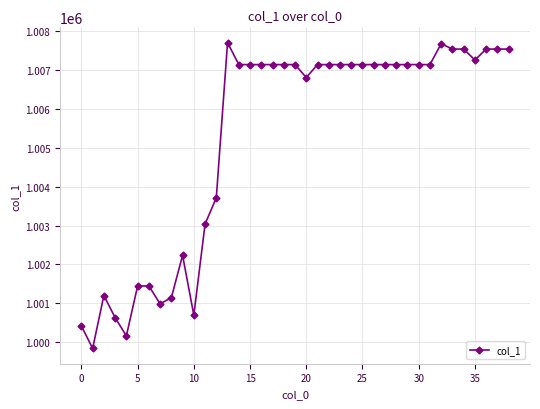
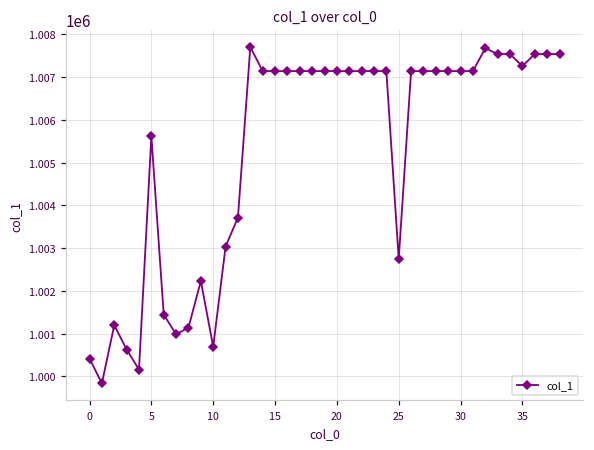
5: 1001400 -> 1005600
20: 1006800 -> 1007100
25: 1007100 -> 1002700
